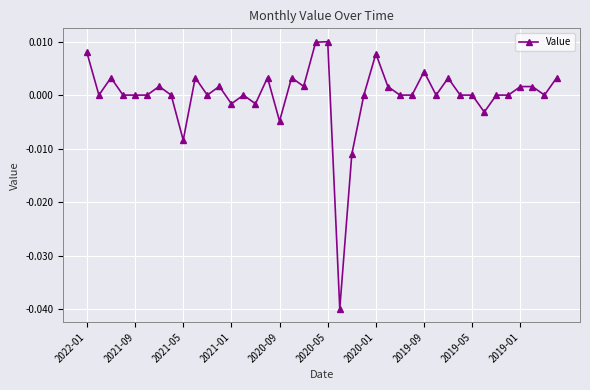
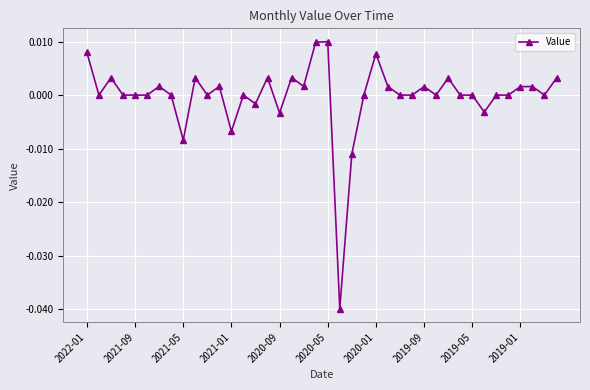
2021-01: -0.002 -> -0.007
2020-09: -0.005 -> -0.003
2019-09: 0.004 -> 0.002
